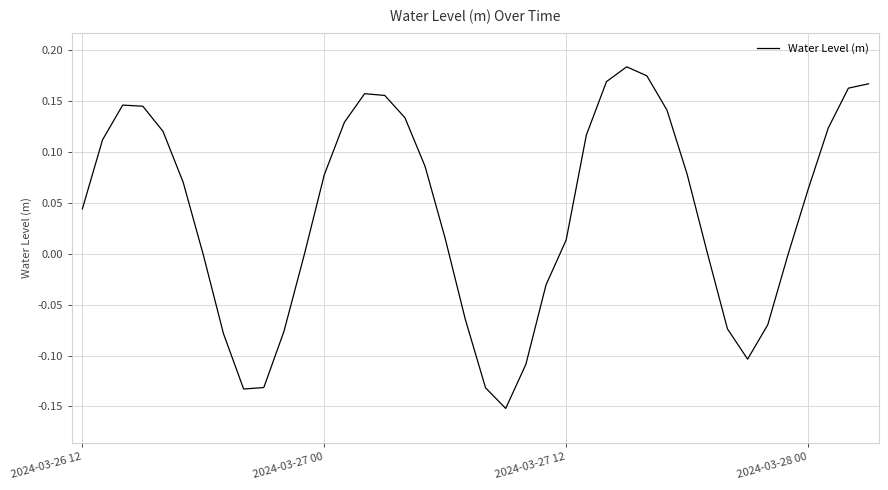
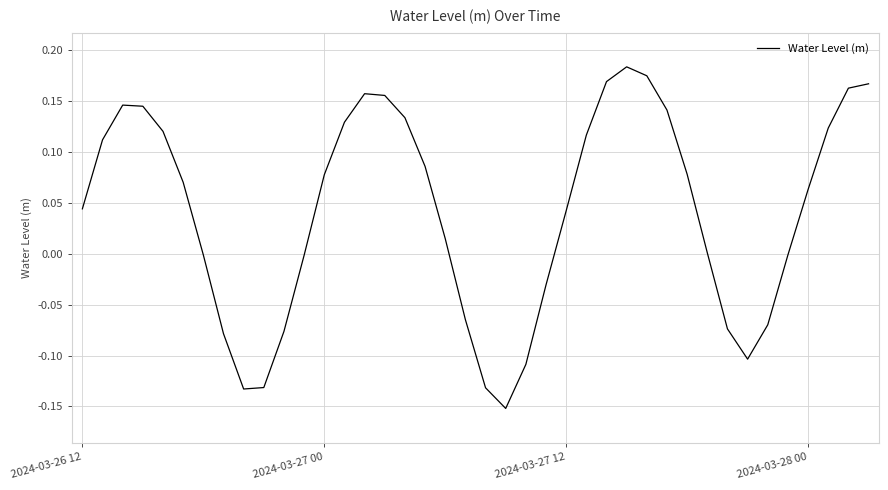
2024-03-27 12: 0.014 -> 0.042
